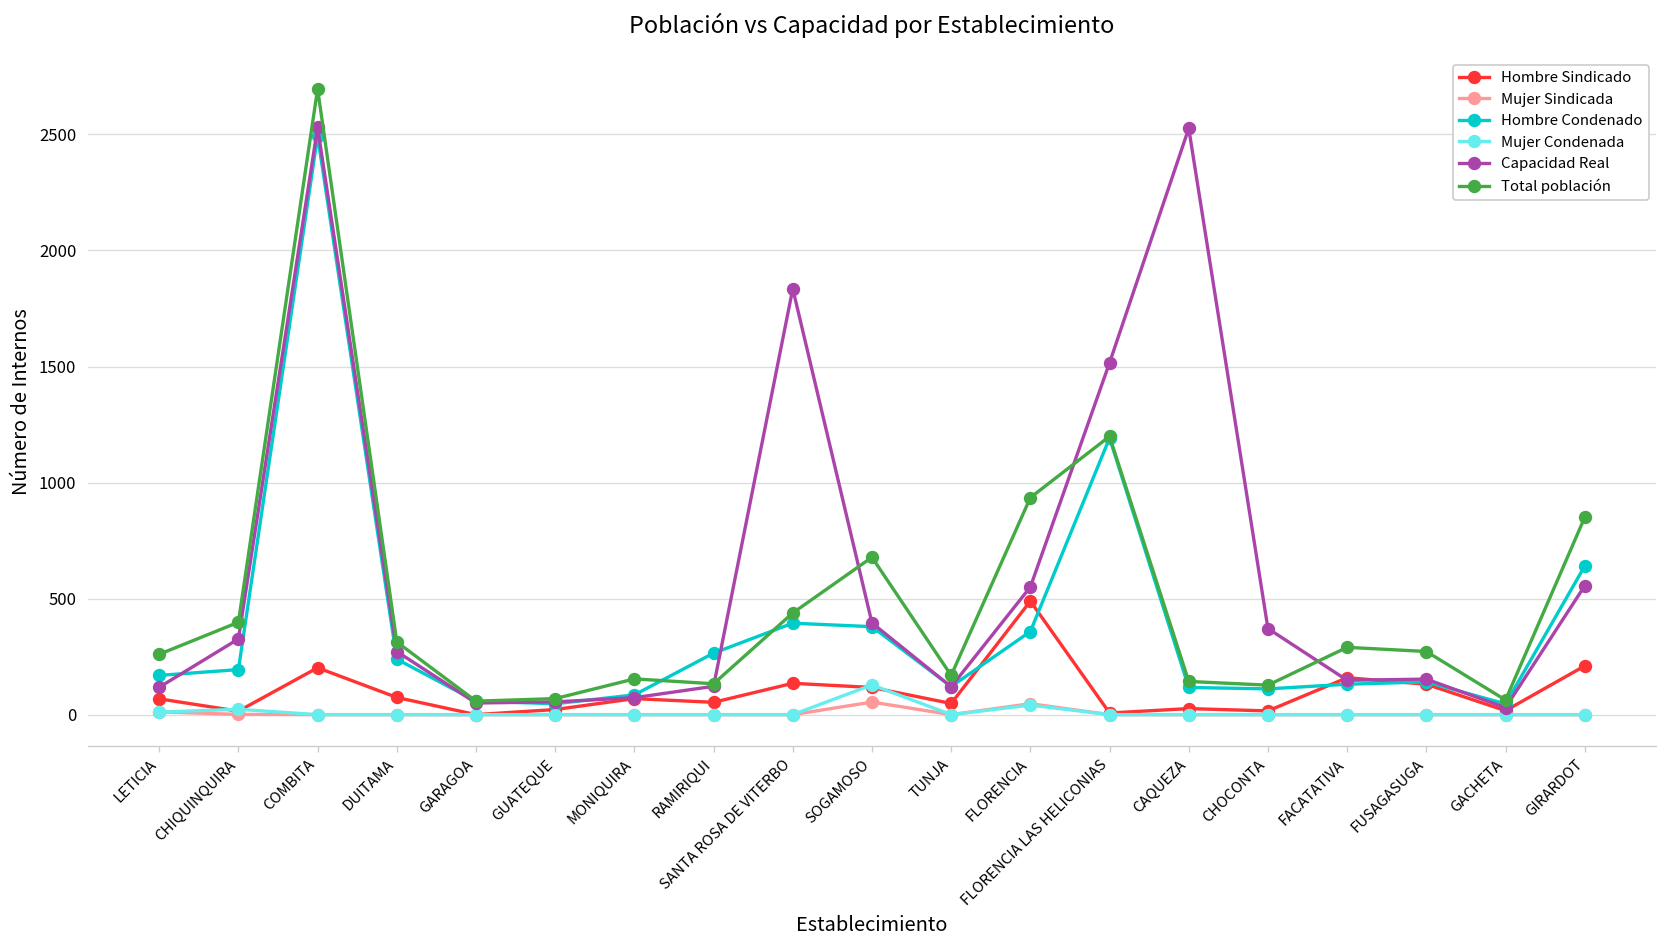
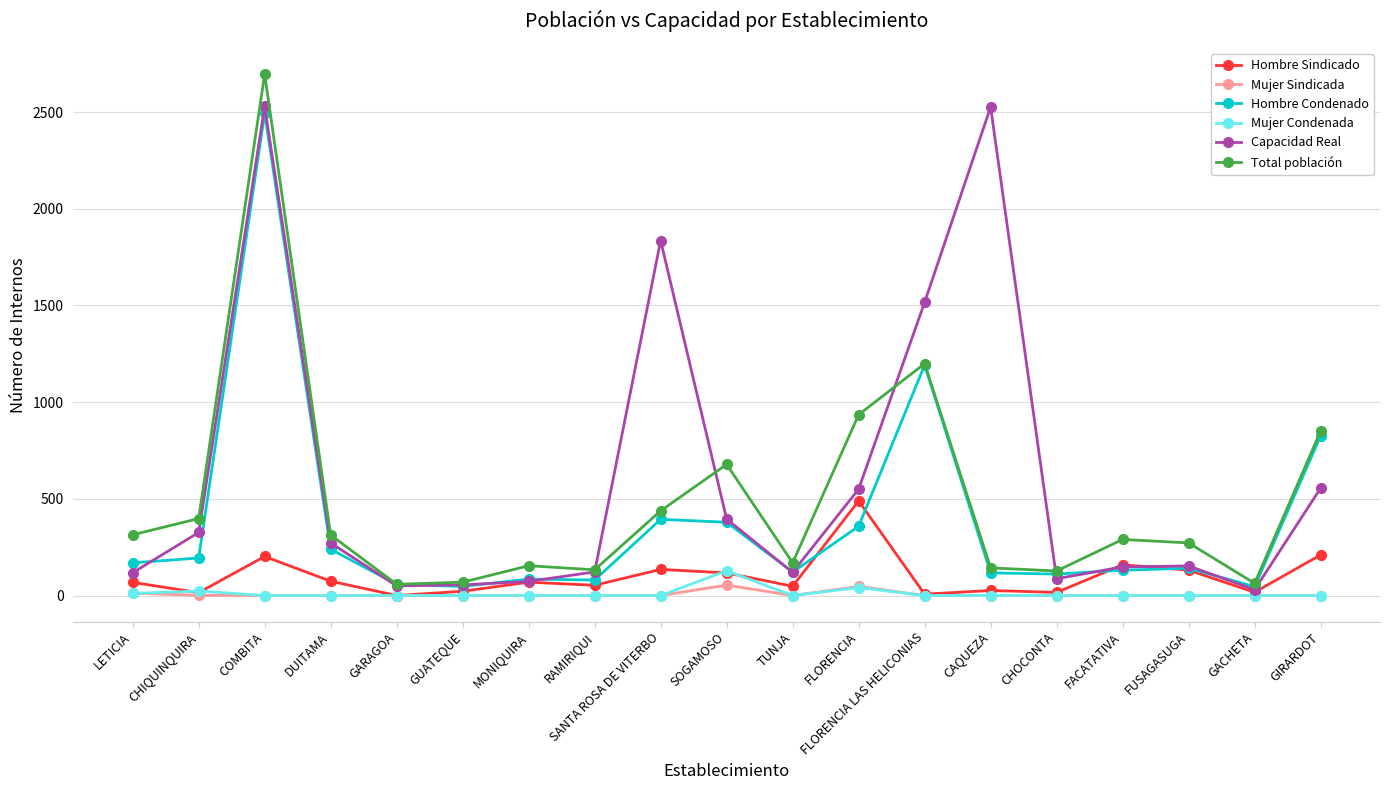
Total población, LETICIA: 260 -> 310
Hombre Condenado, RAMIRIQUI: 270 -> 80
Capacidad Real, CHOCONTA: 370 -> 90
Hombre Condenado, GIRARDOT: 640 -> 830
